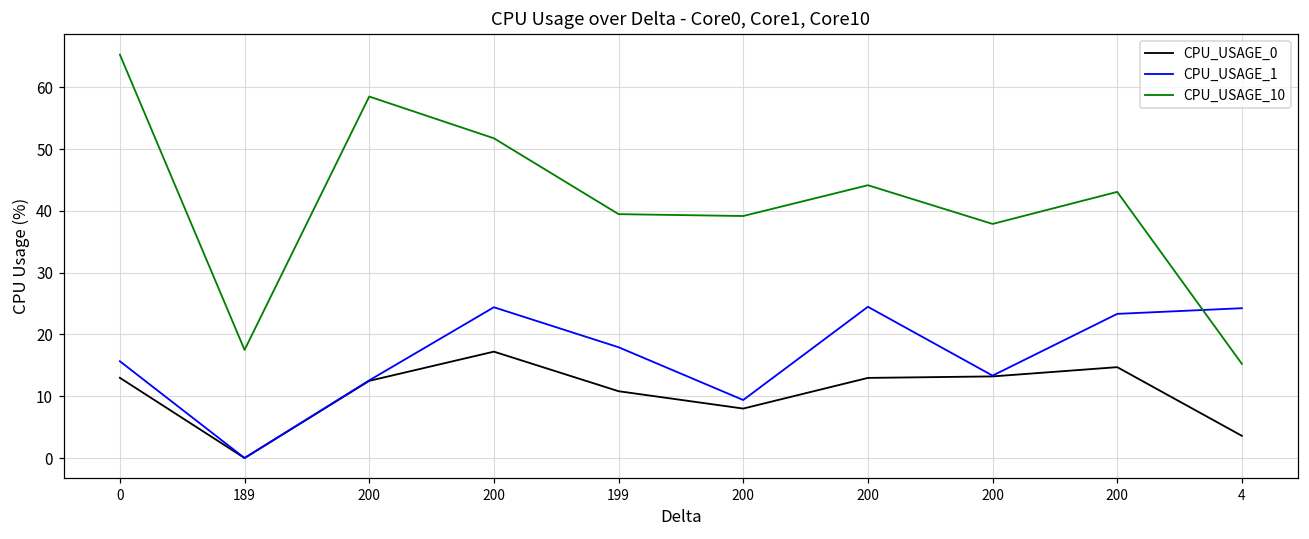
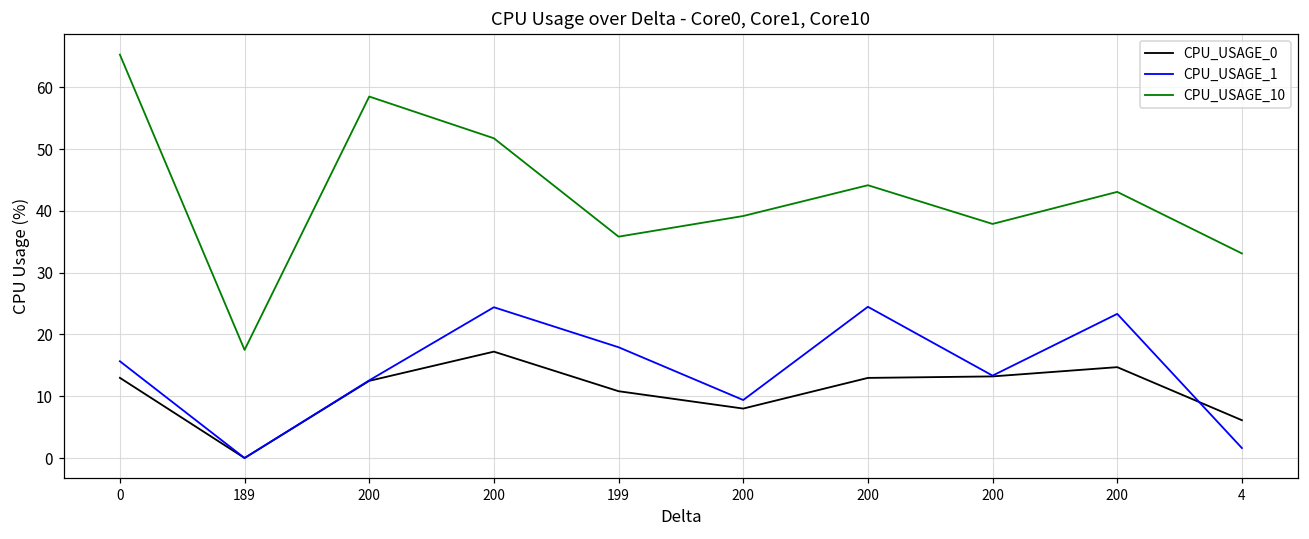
CPU_USAGE_10, 199: 39 -> 36
CPU_USAGE_0, 4: 4 -> 6
CPU_USAGE_1, 4: 24 -> 2
CPU_USAGE_10, 4: 15 -> 33
